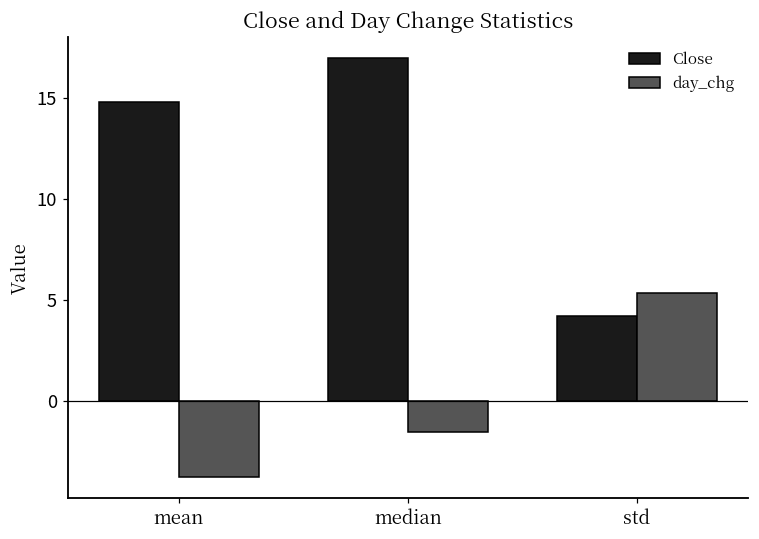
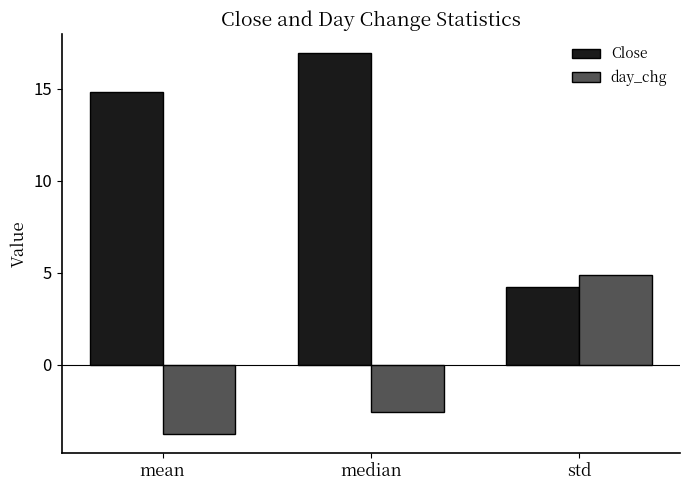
day_chg, median: -1.6 -> -2.6
day_chg, std: 5.3 -> 4.9
